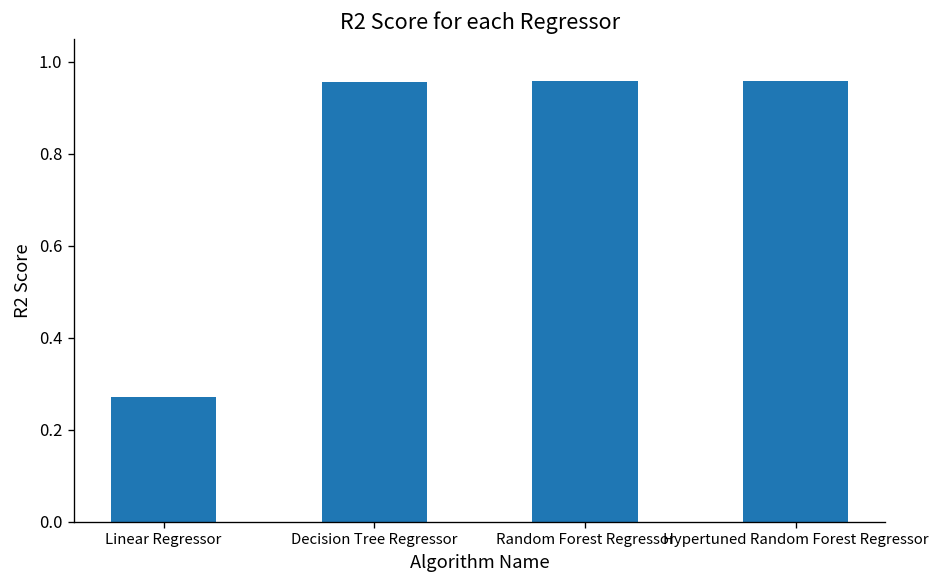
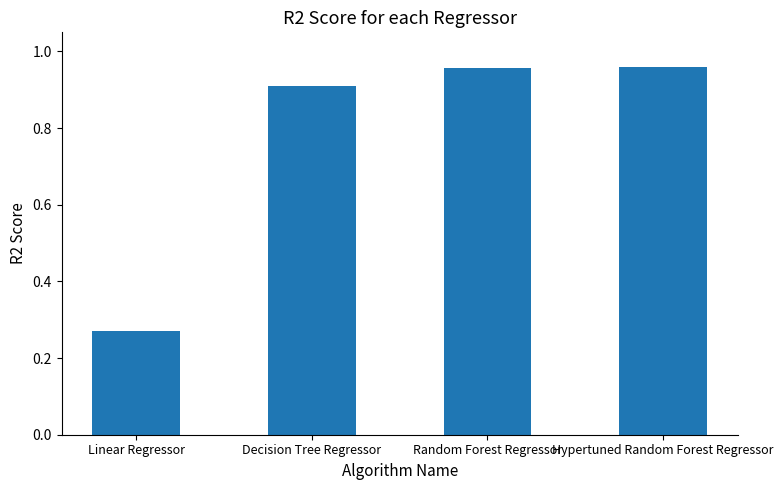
Decision Tree Regressor: 0.96 -> 0.91
